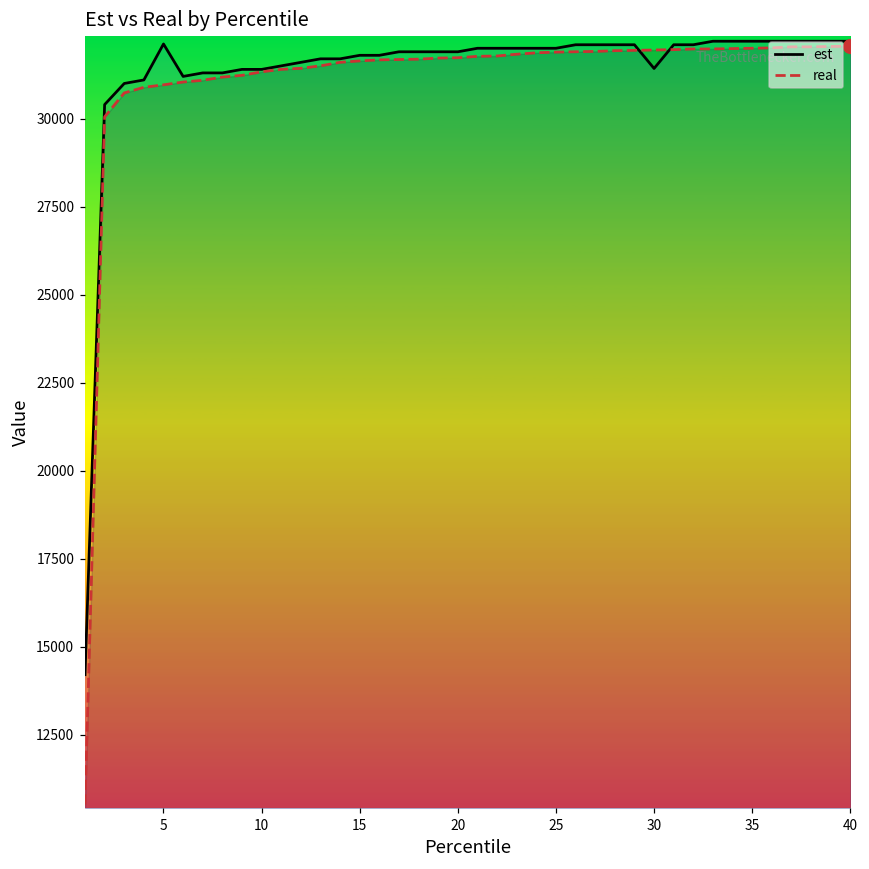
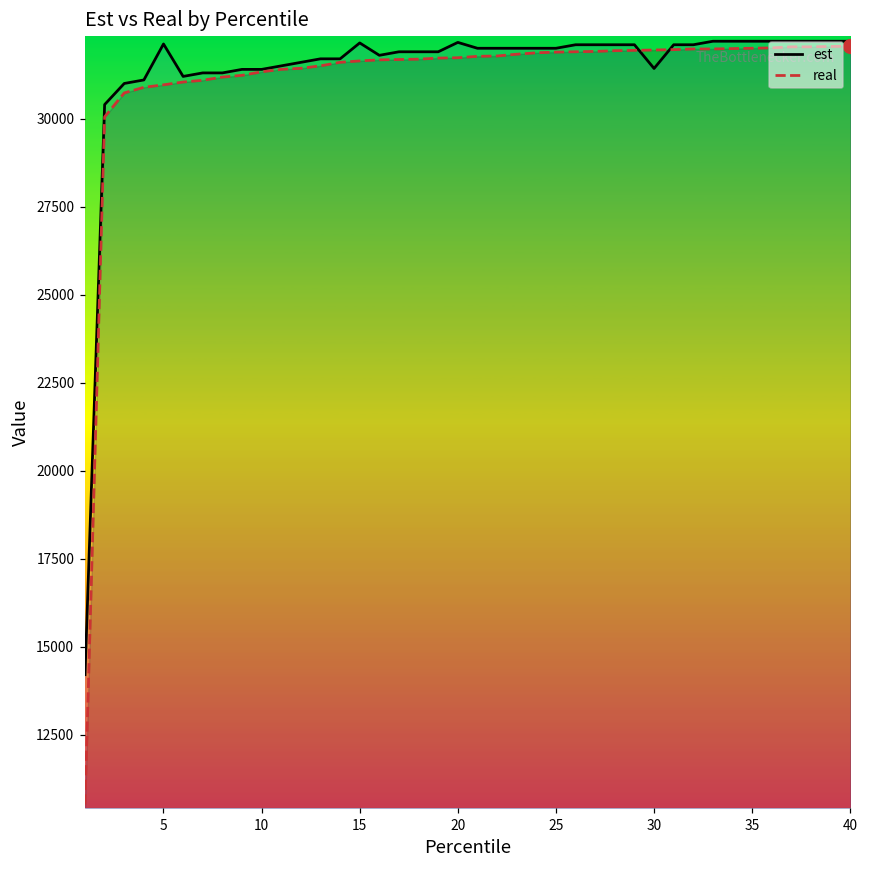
est, 15: 31800 -> 32200
est, 20: 31900 -> 32200
